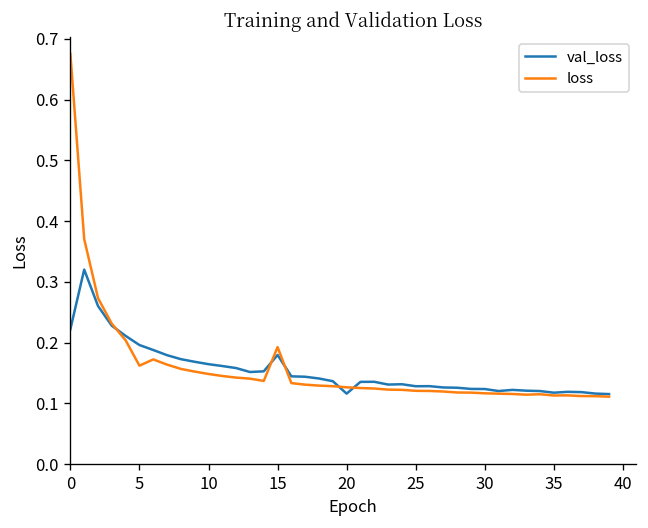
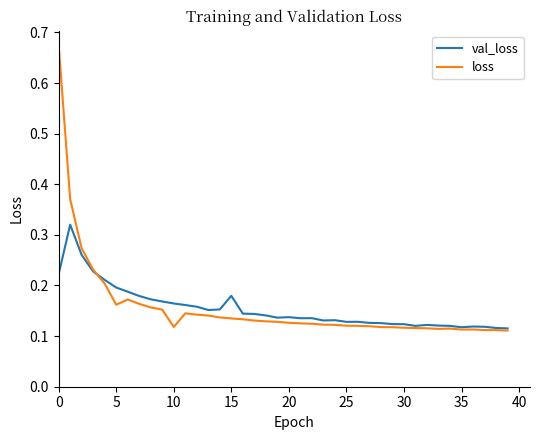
loss, 10: 0.15 -> 0.12
loss, 15: 0.19 -> 0.13
val_loss, 20: 0.12 -> 0.14
